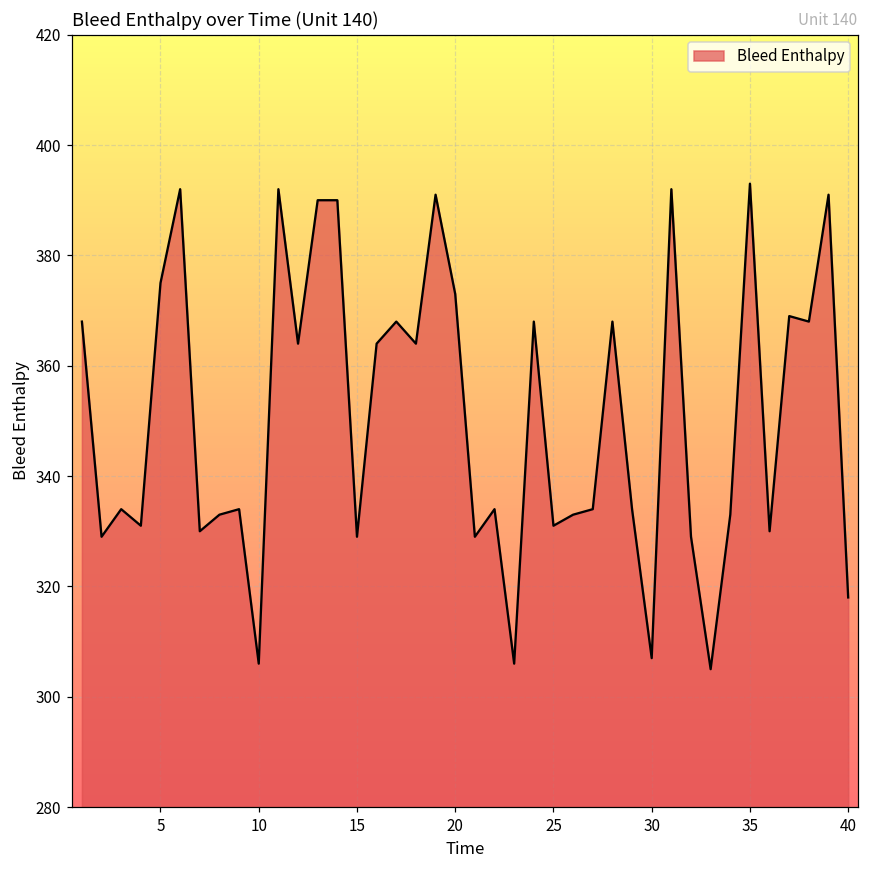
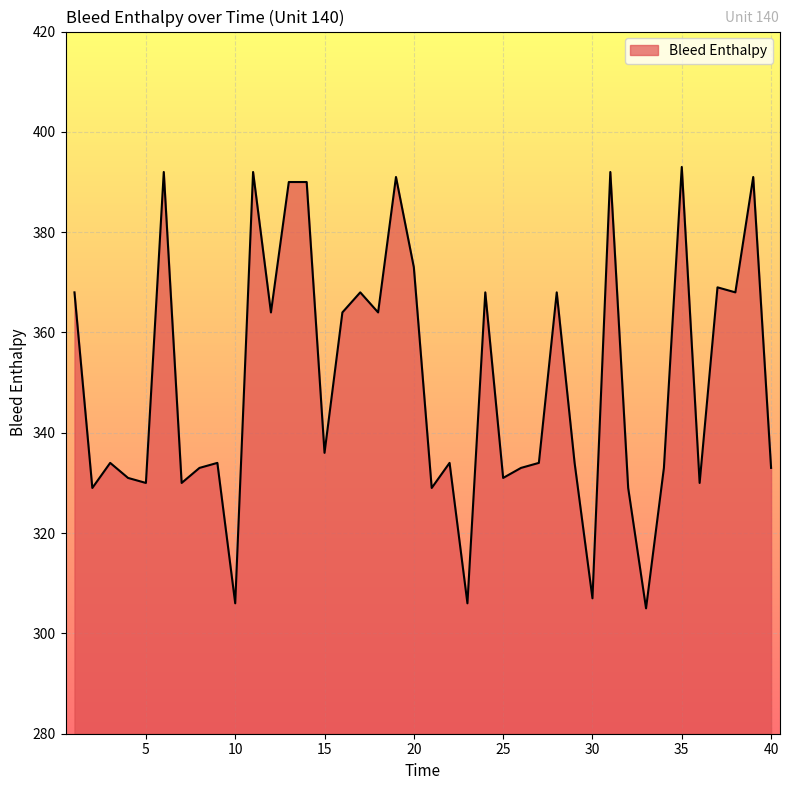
5: 375 -> 330
15: 329 -> 336
40: 318 -> 333
